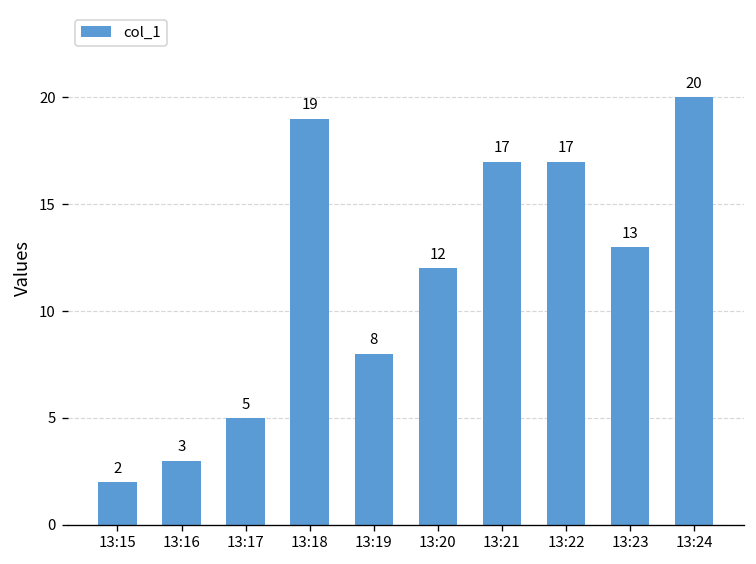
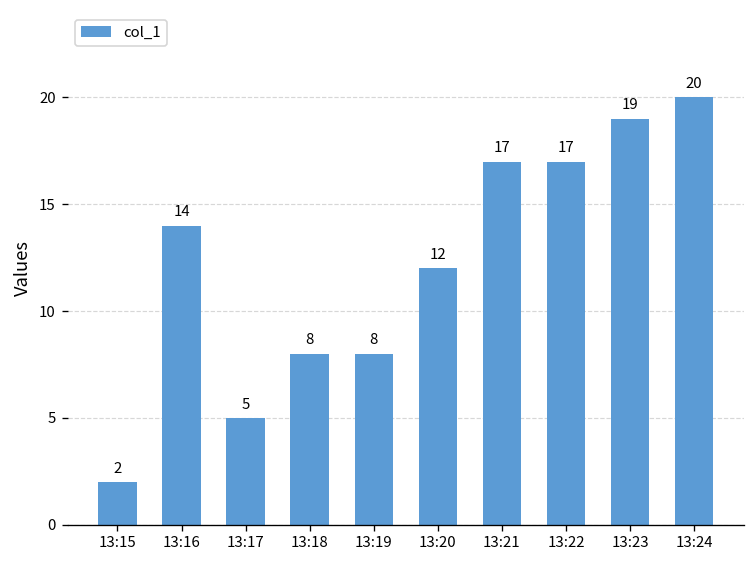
13:16: 3 -> 14
13:18: 19 -> 8
13:23: 13 -> 19
